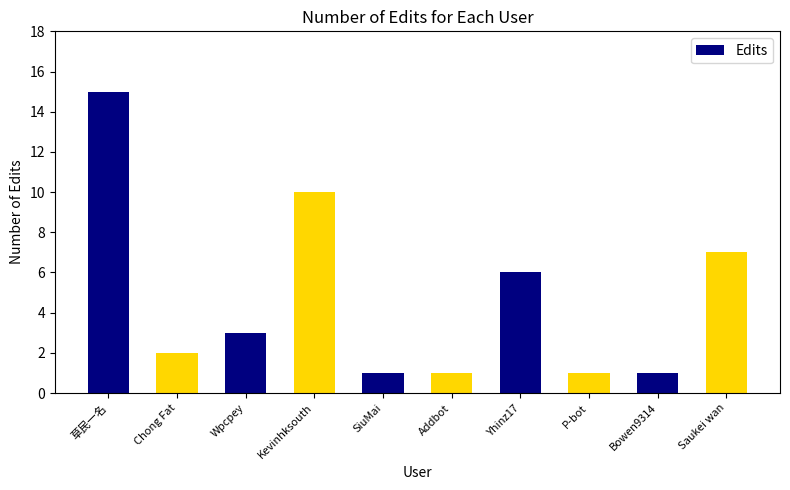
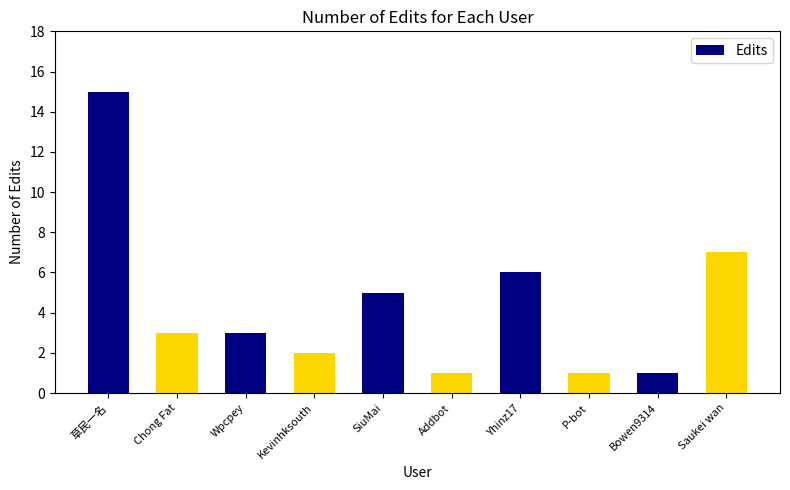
Chong Fat: 2 -> 3
Kevinhksouth: 10 -> 2
SiuMai: 1 -> 5
